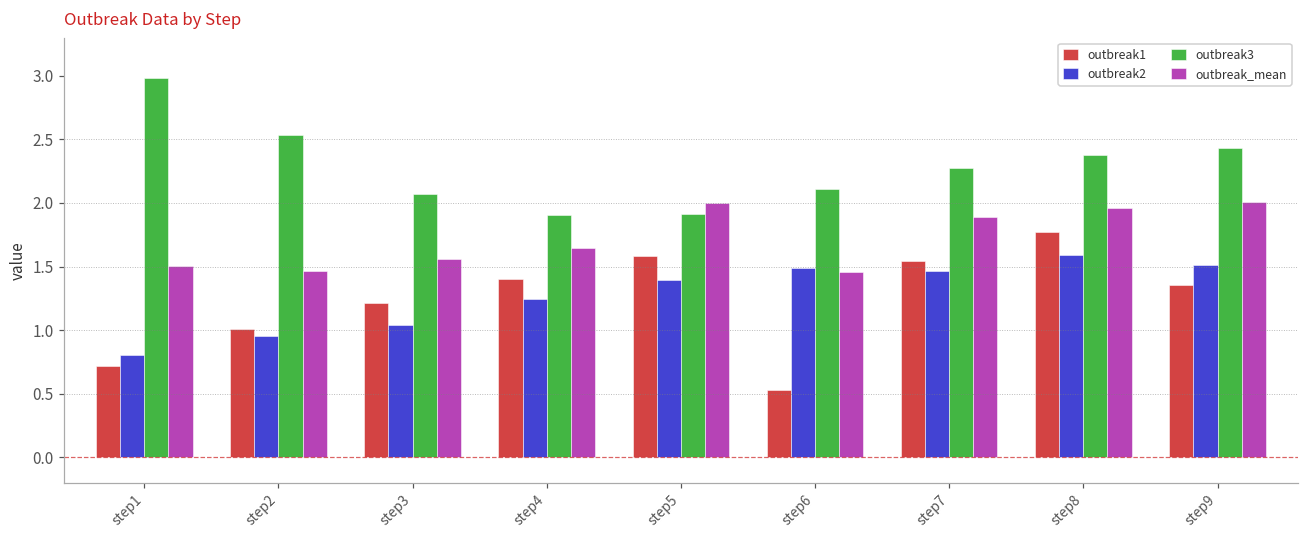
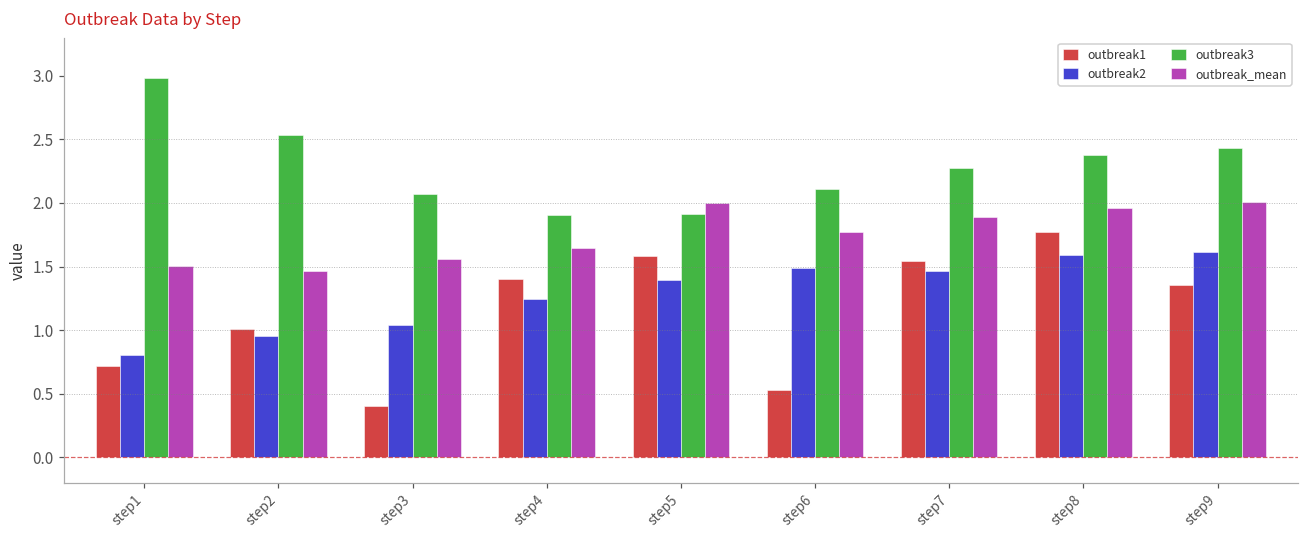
outbreak1, step3: 1.22 -> 0.40
outbreak_mean, step6: 1.46 -> 1.77
outbreak2, step9: 1.51 -> 1.62
